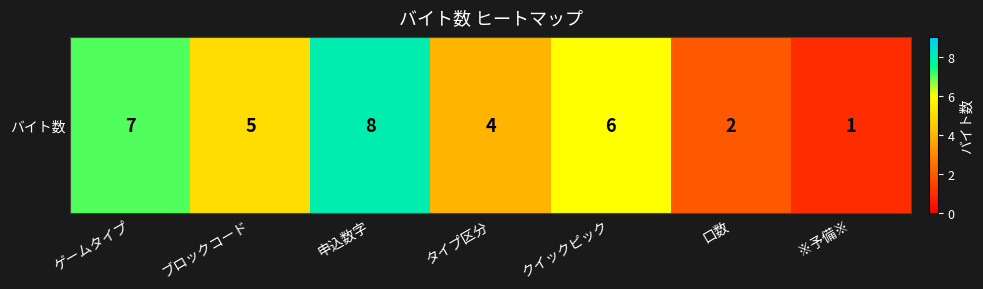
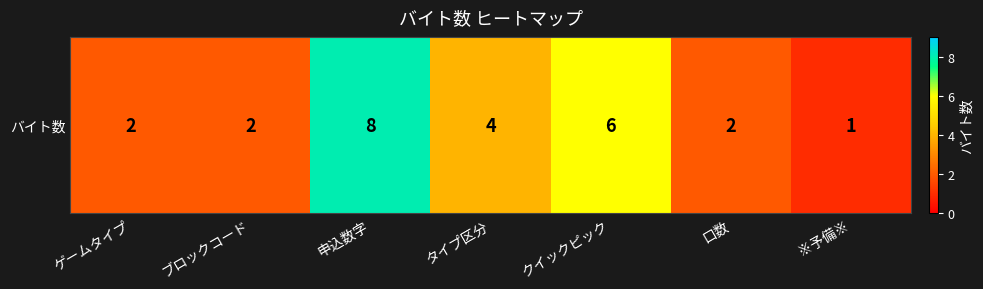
バイト数, ゲームタイプ: 7 -> 2
バイト数, ブロックコード: 5 -> 2
